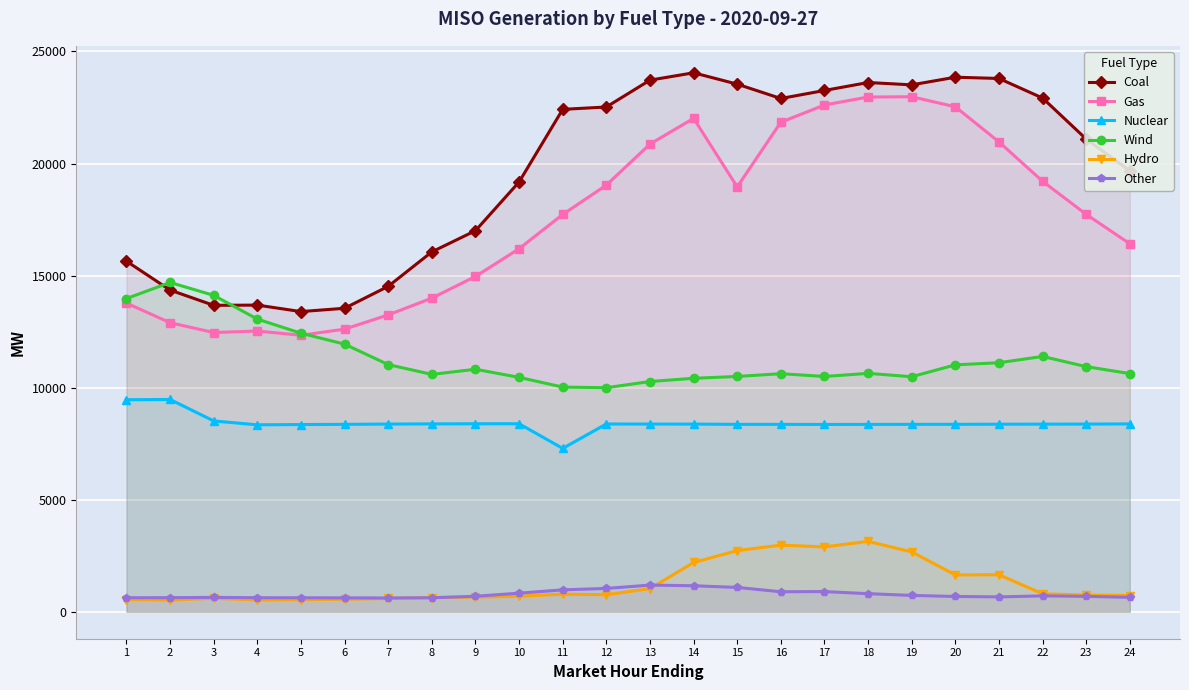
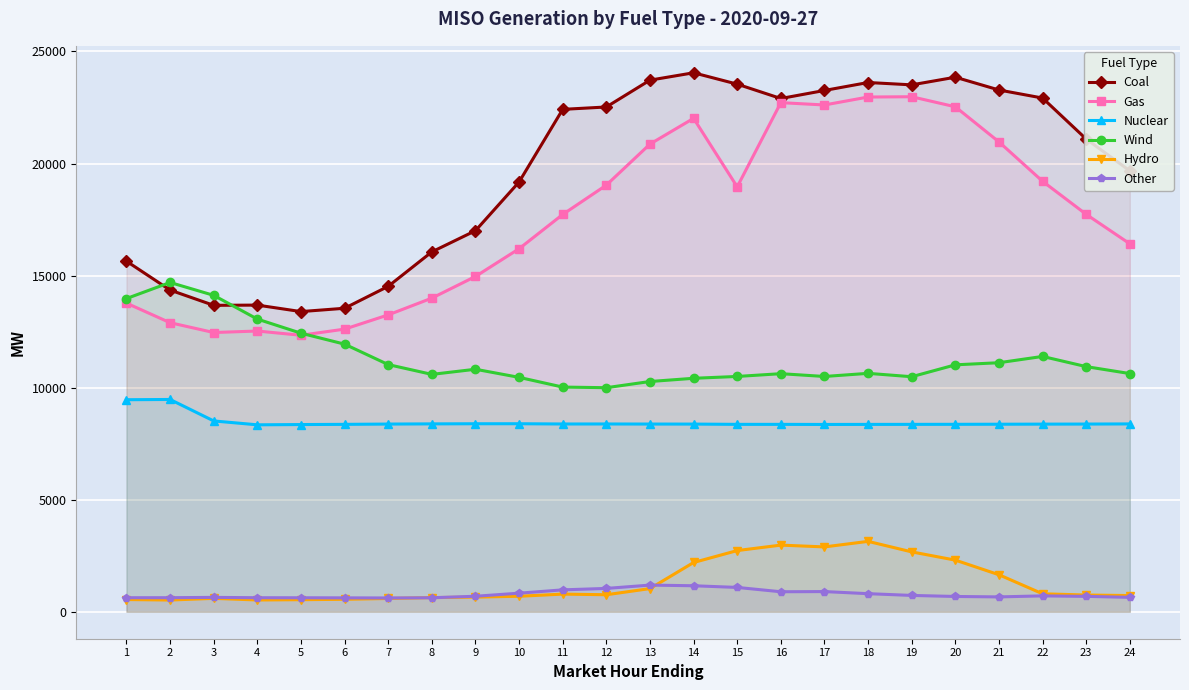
Nuclear, 11: 7300 -> 8400
Gas, 16: 21800 -> 22700
Hydro, 20: 1600 -> 2300
Coal, 21: 23800 -> 23300
